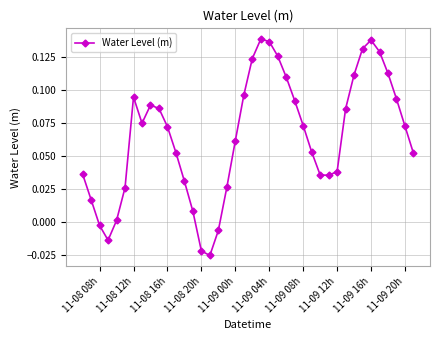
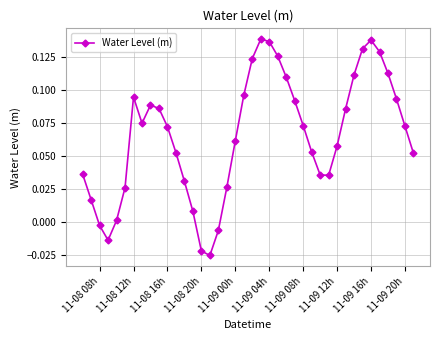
11-09 12h: 0.038 -> 0.058
